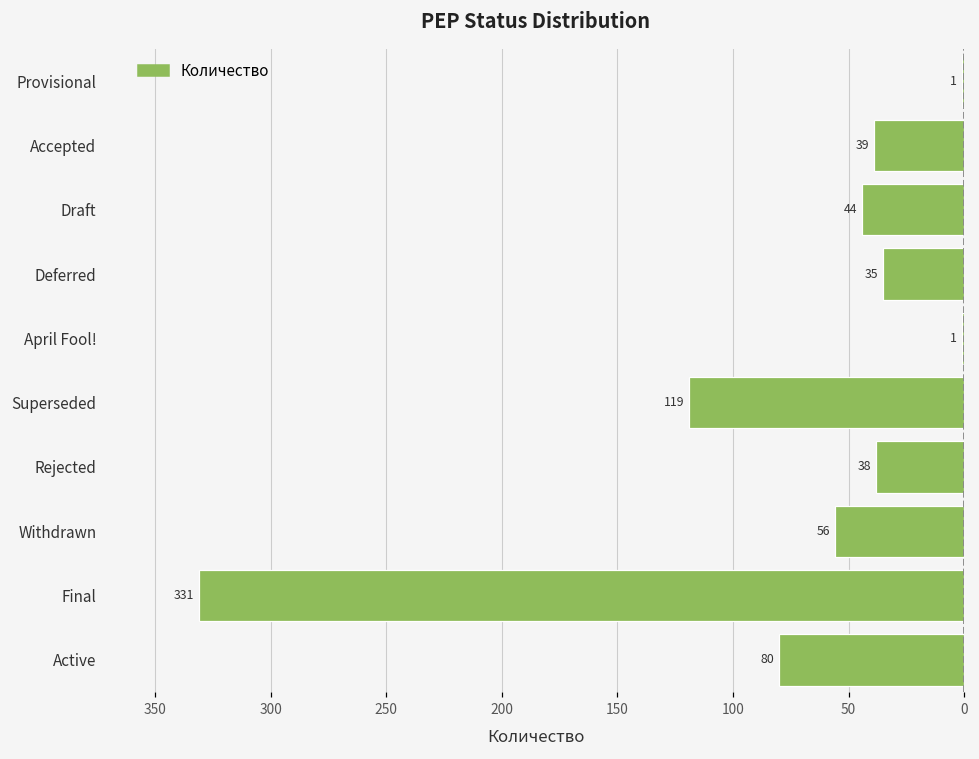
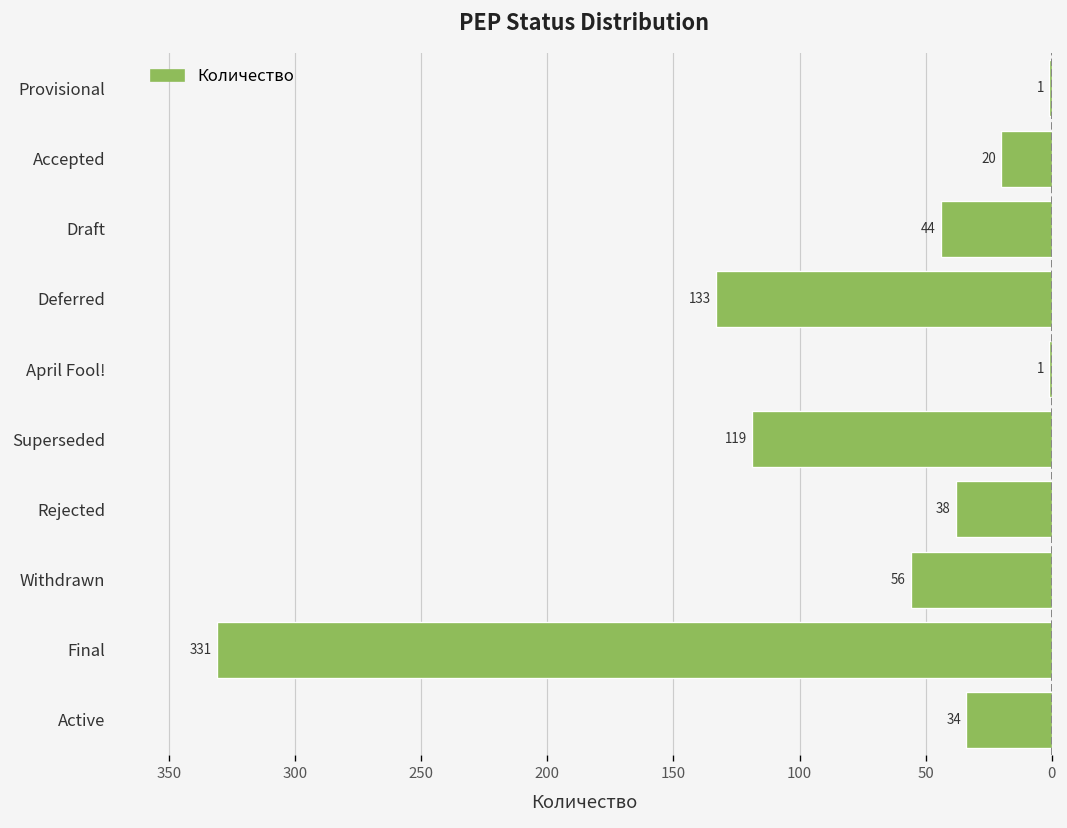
Accepted: 39 -> 20
Deferred: 35 -> 133
Active: 80 -> 34
